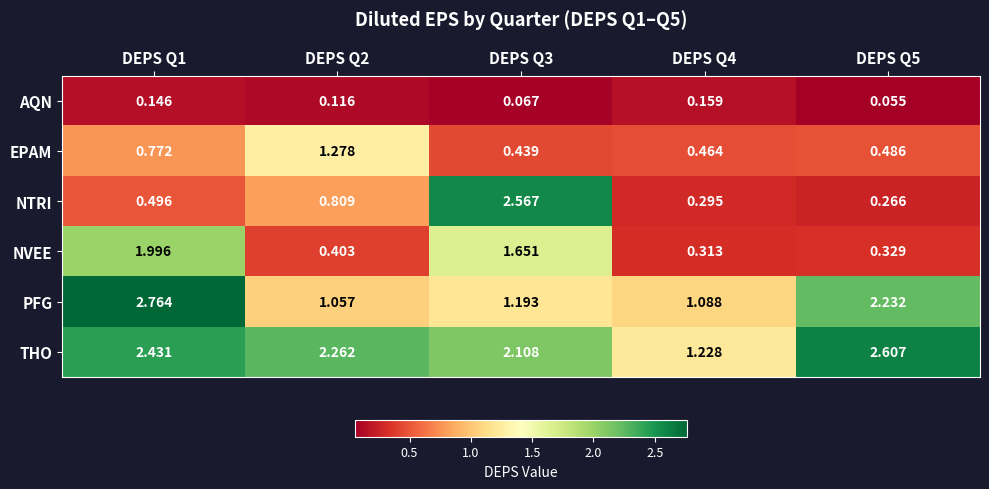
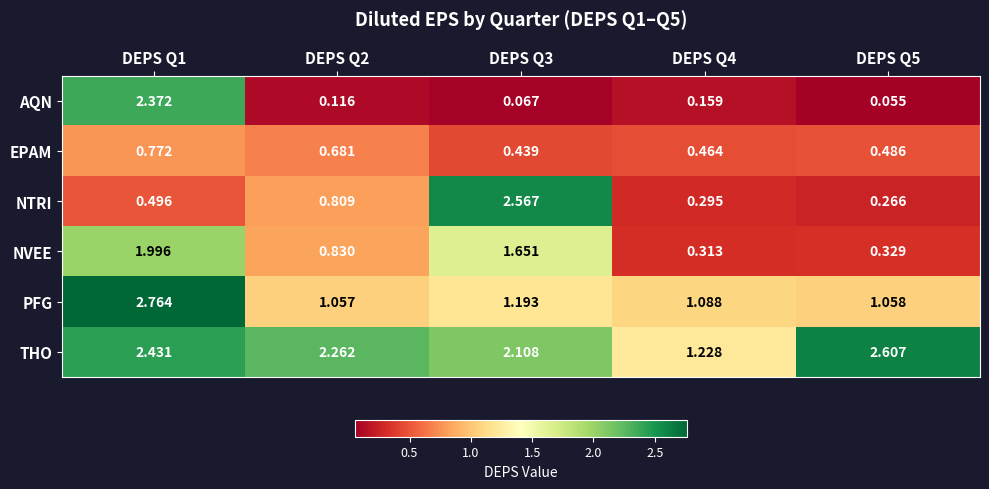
AQN, DEPS Q1: 0.146 -> 2.372
EPAM, DEPS Q2: 1.278 -> 0.681
NVEE, DEPS Q2: 0.403 -> 0.830
PFG, DEPS Q5: 2.232 -> 1.058
